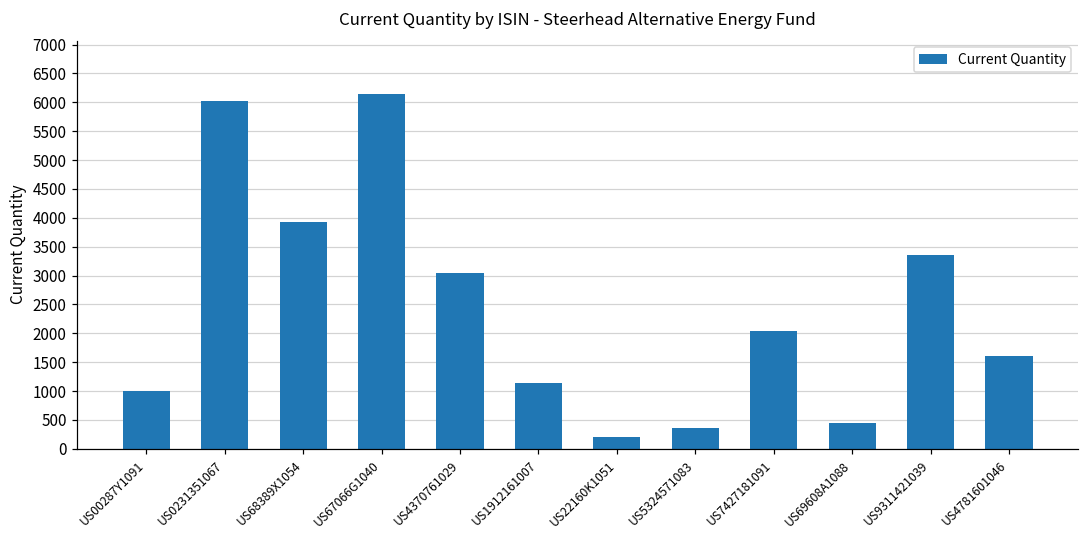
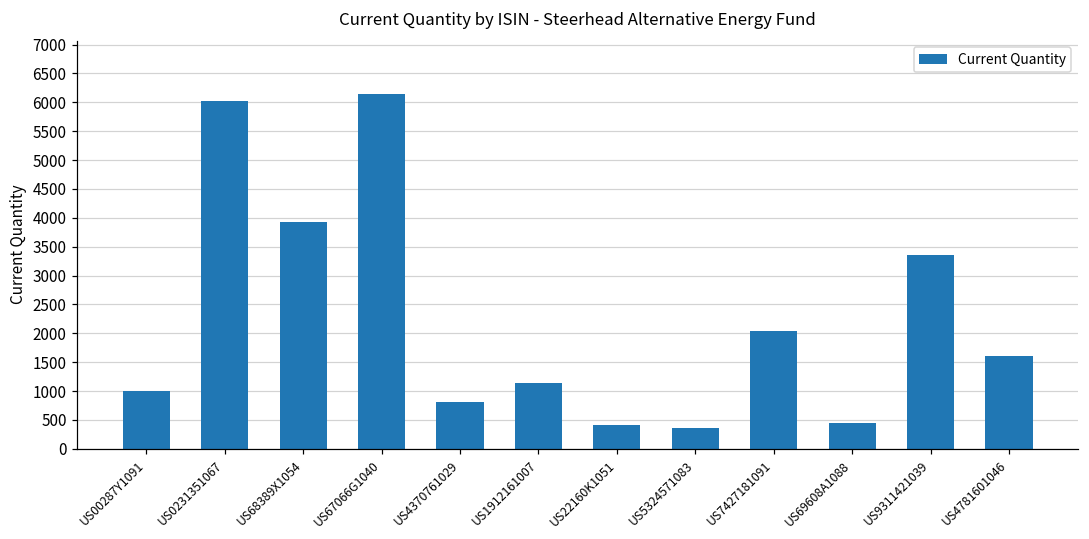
US4370761029: 3000 -> 800
US22160K1051: 200 -> 400
